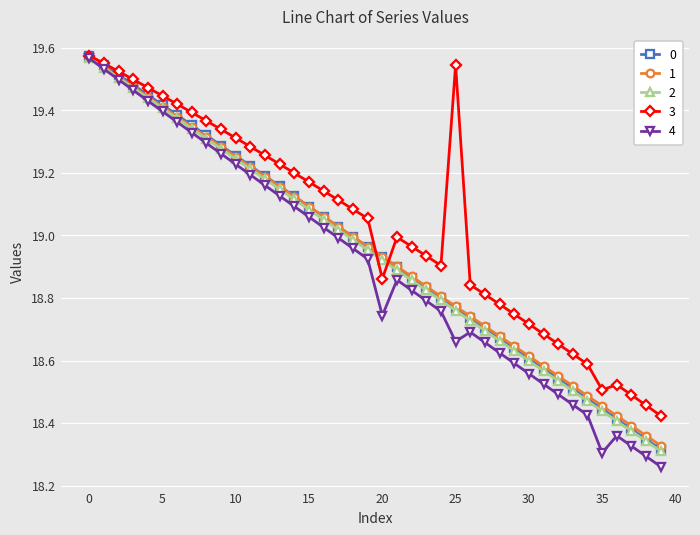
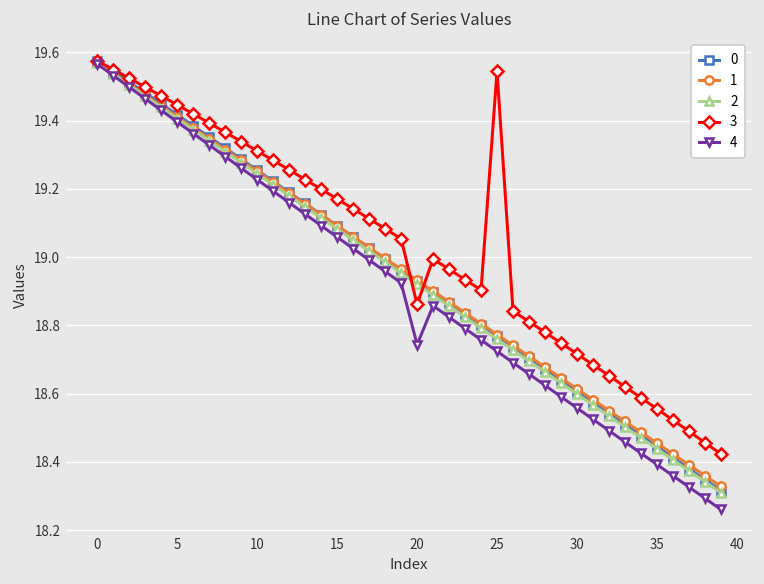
4, 25: 18.66 -> 18.72
3, 35: 18.51 -> 18.56
4, 35: 18.31 -> 18.39
